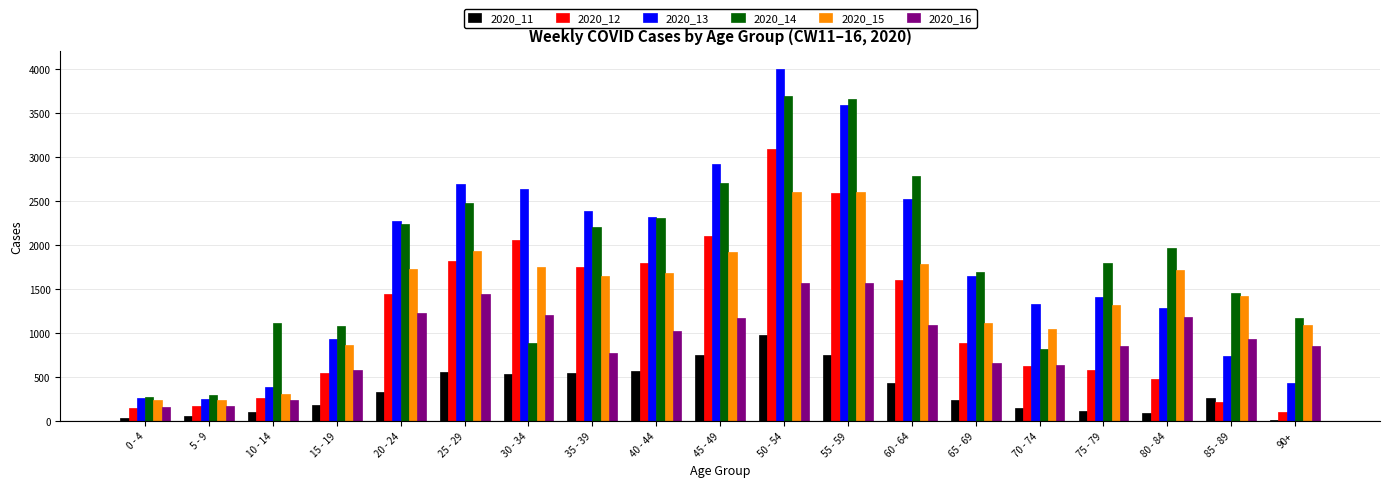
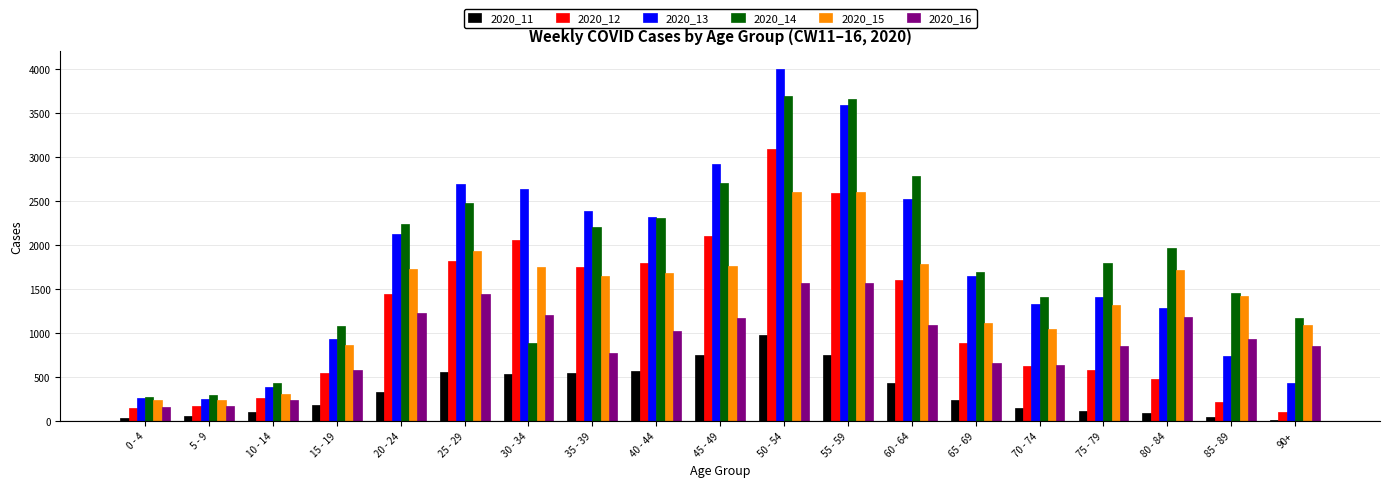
2020_14, 10 - 14: 1100 -> 400
2020_13, 20 - 24: 2300 -> 2100
2020_15, 45 - 49: 1900 -> 1800
2020_14, 70 - 74: 800 -> 1400
2020_11, 85 - 89: 300 -> 0
